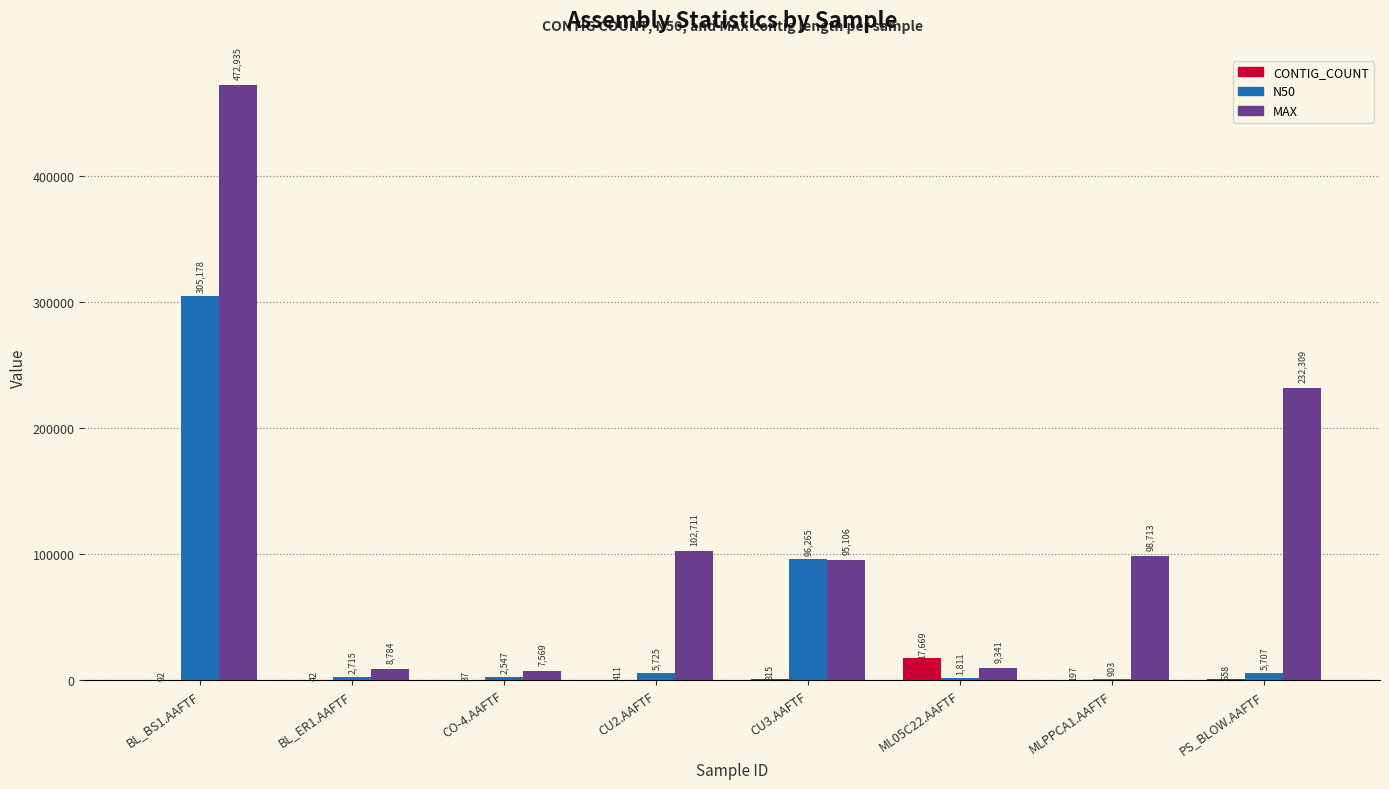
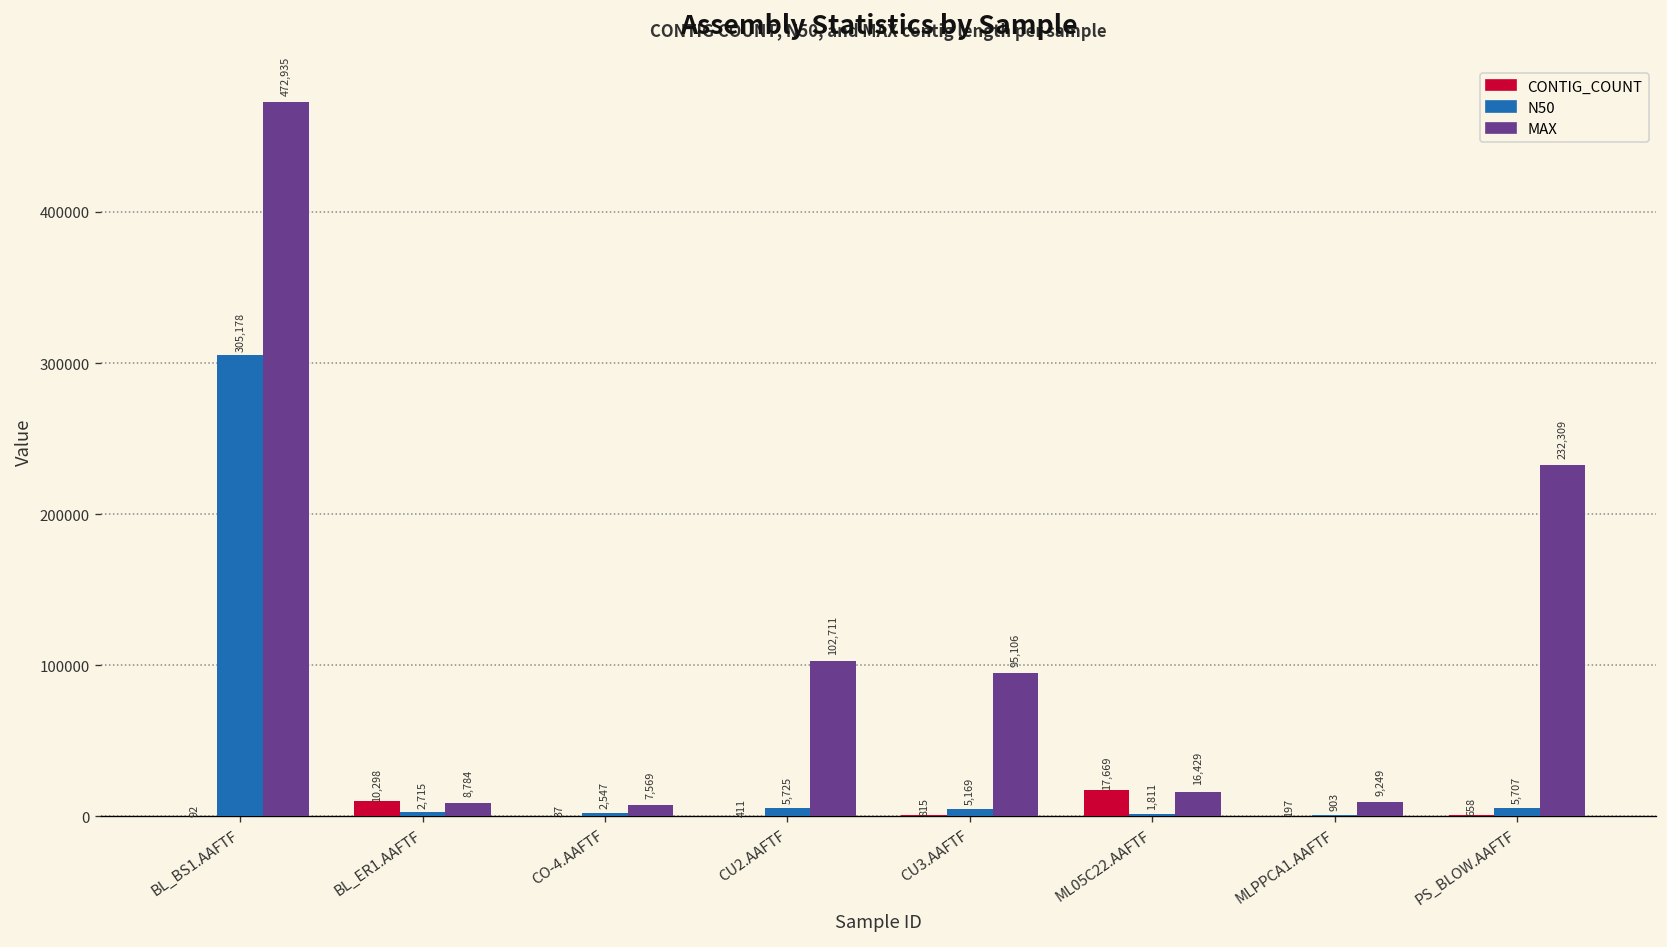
CONTIG_COUNT, BL_ER1.AAFTF: 42 -> 10,298
N50, CU3.AAFTF: 96,265 -> 5,169
MAX, ML05C22.AAFTF: 9,341 -> 16,429
MAX, MLPPCA1.AAFTF: 98,713 -> 9,249
